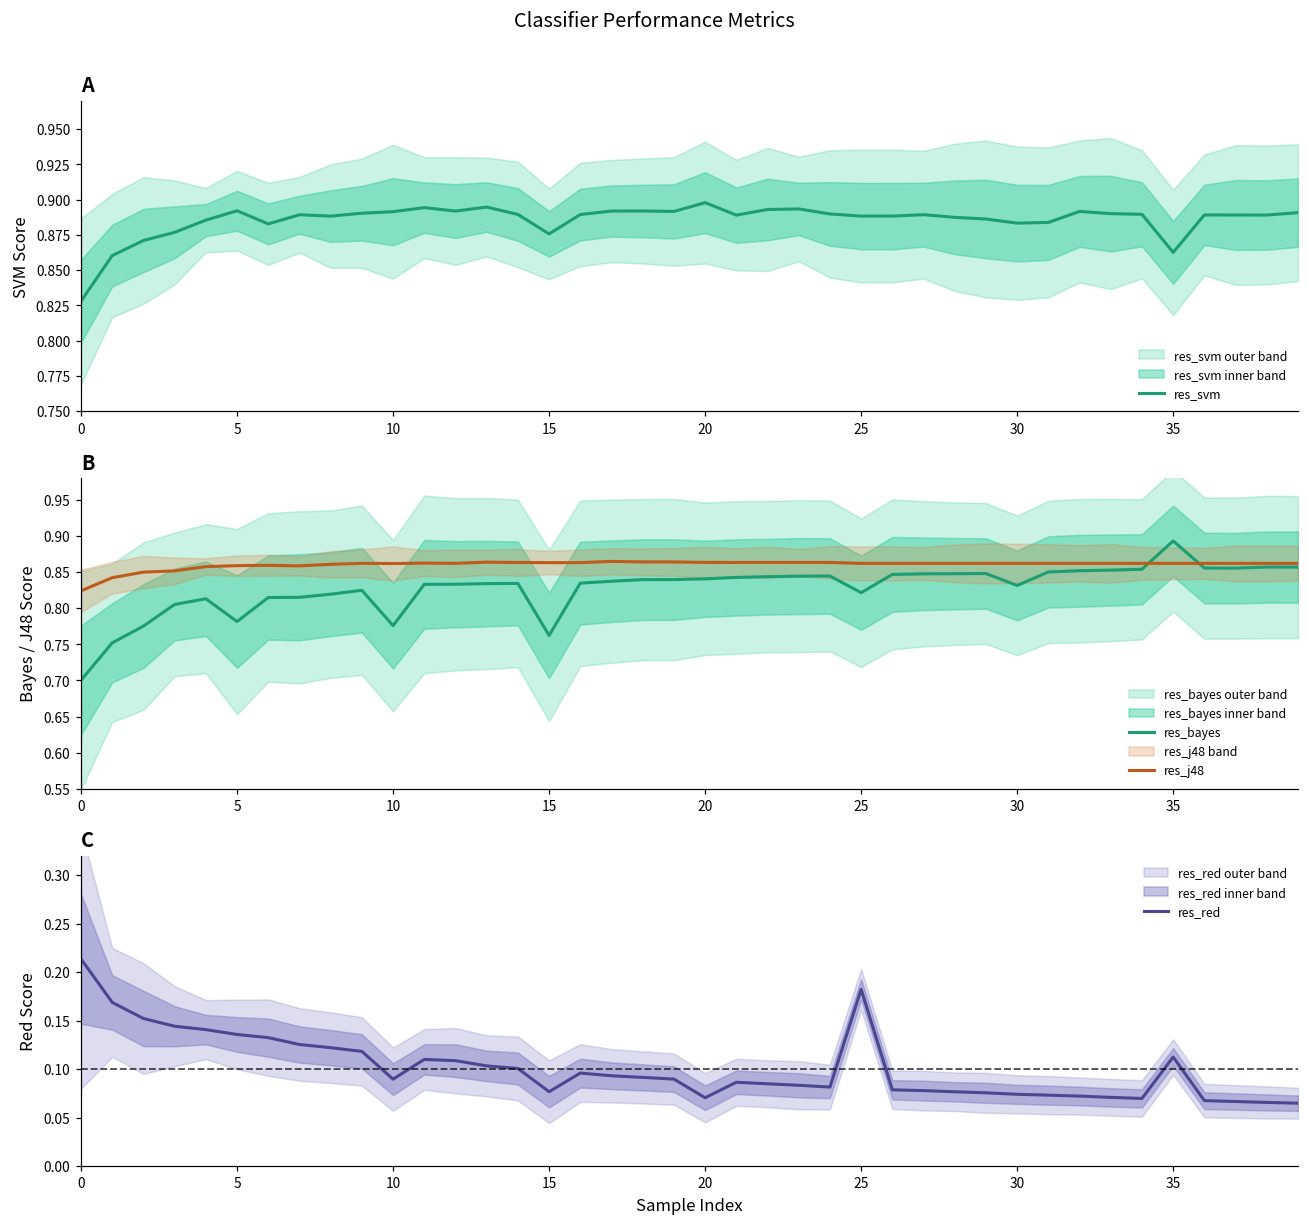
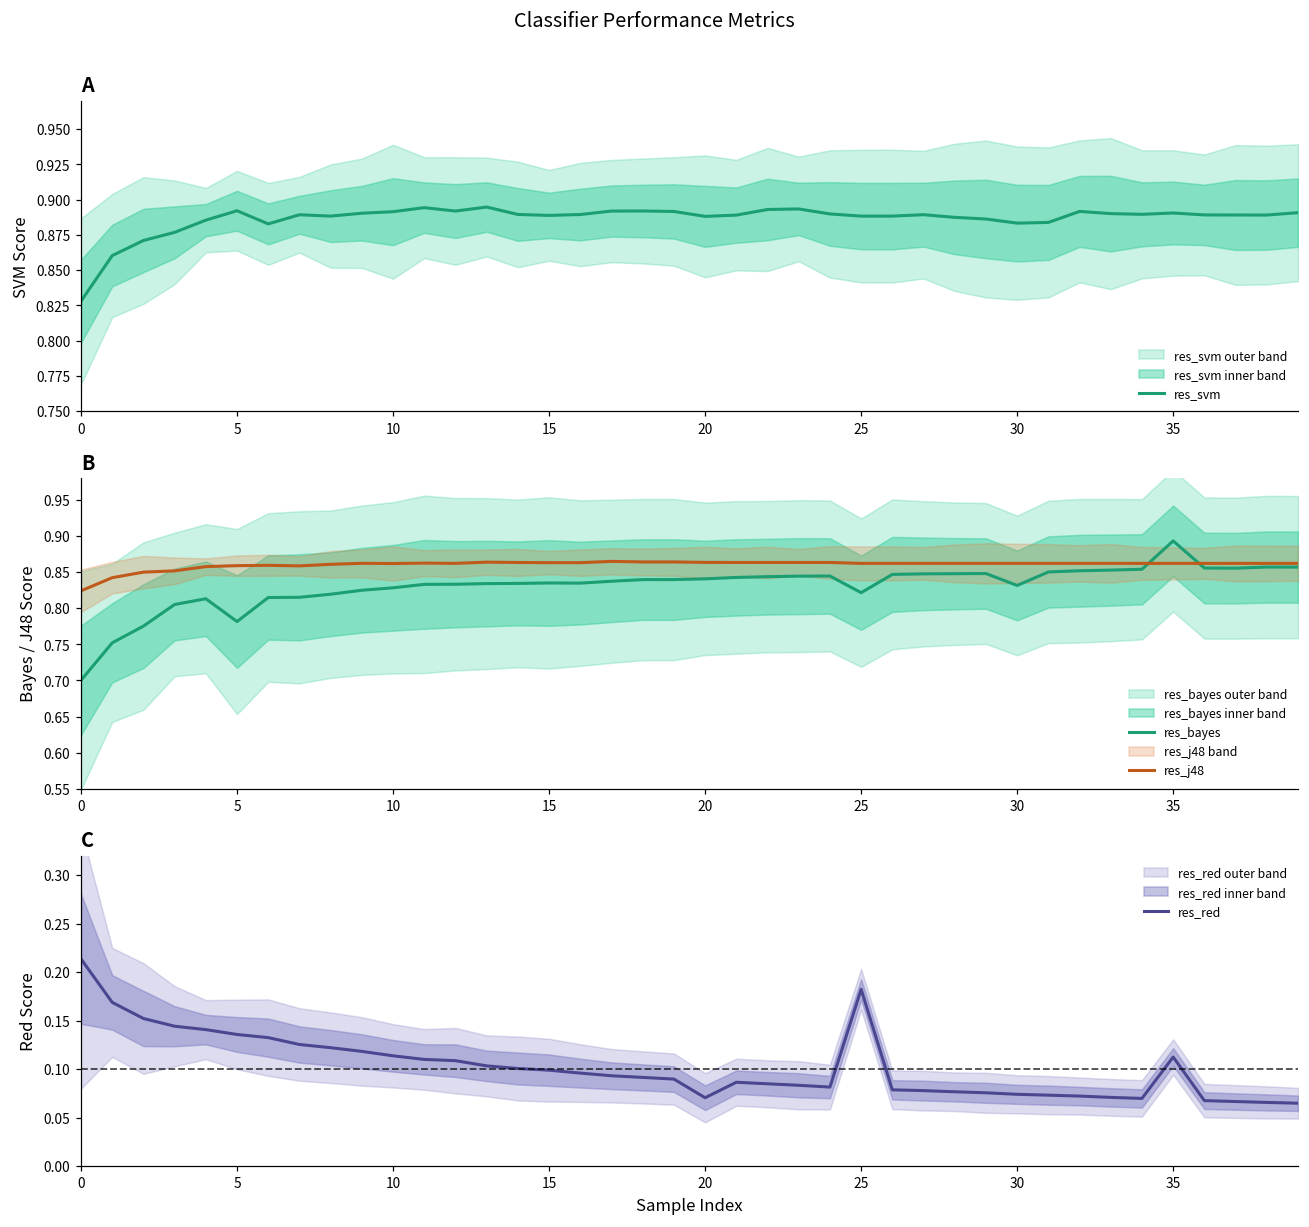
A, res_svm, 15: 0.876 -> 0.889
A, res_svm, 20: 0.898 -> 0.888
A, res_svm, 35: 0.863 -> 0.891
B, res_bayes, 10: 0.78 -> 0.83
B, res_bayes, 15: 0.76 -> 0.84
C, res_red, 10: 0.09 -> 0.11
C, res_red, 15: 0.08 -> 0.10
